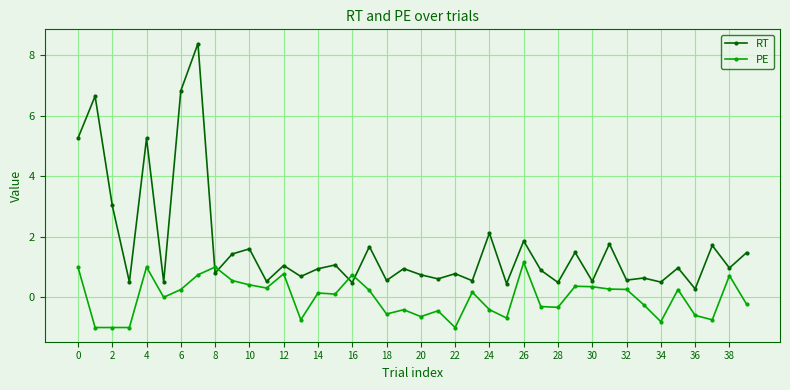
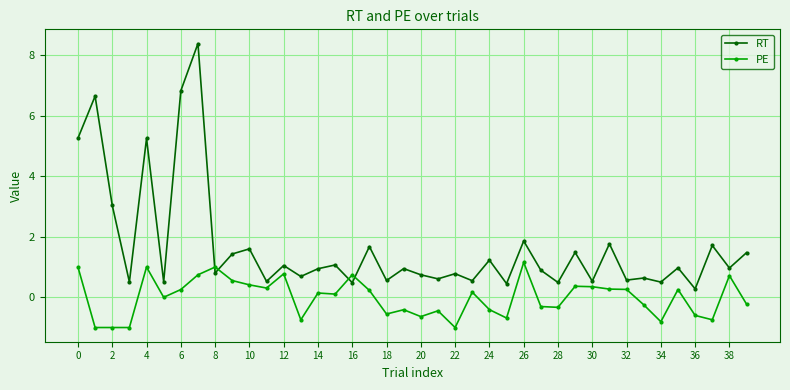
RT, 24: 2.1 -> 1.2
